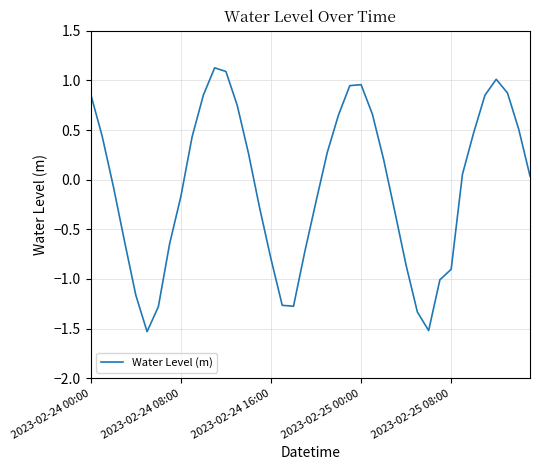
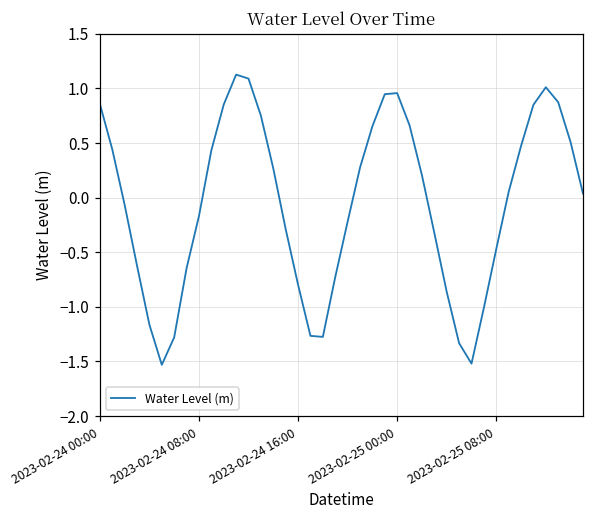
2023-02-25 08:00: -0.9 -> -0.5
